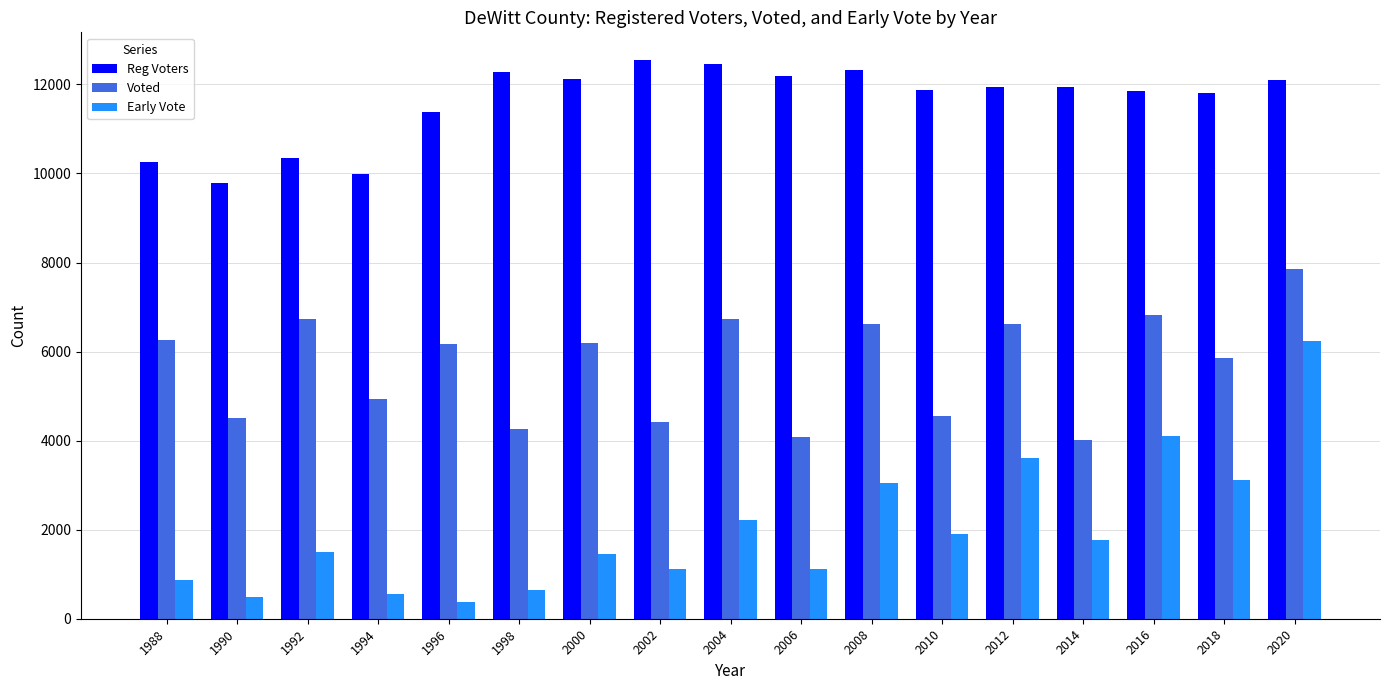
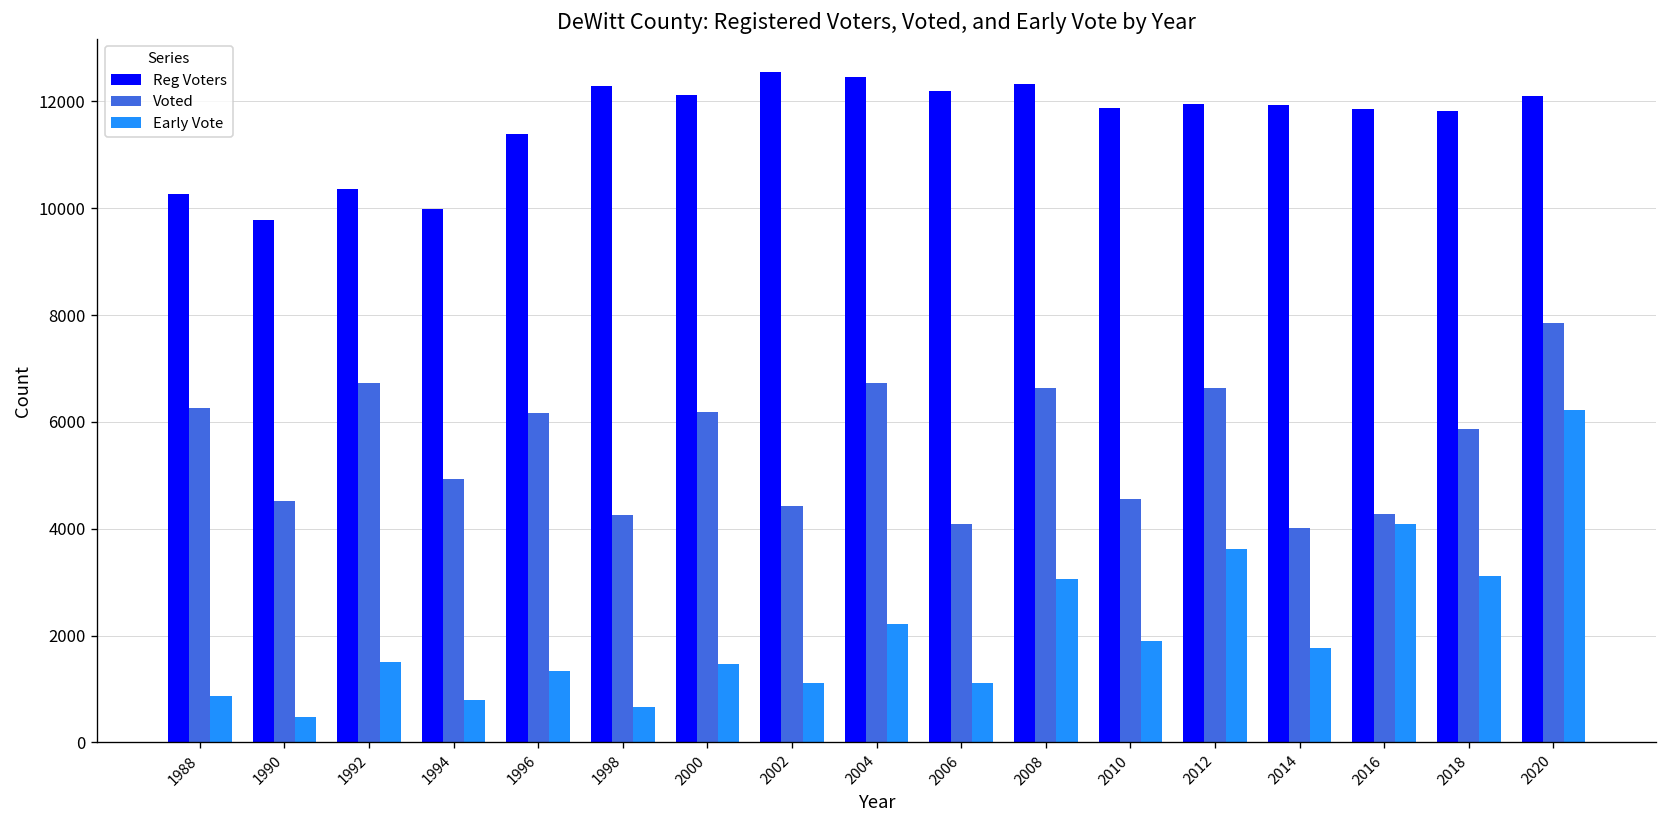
Early Vote, 1994: 600 -> 800
Early Vote, 1996: 400 -> 1300
Voted, 2016: 6800 -> 4300
